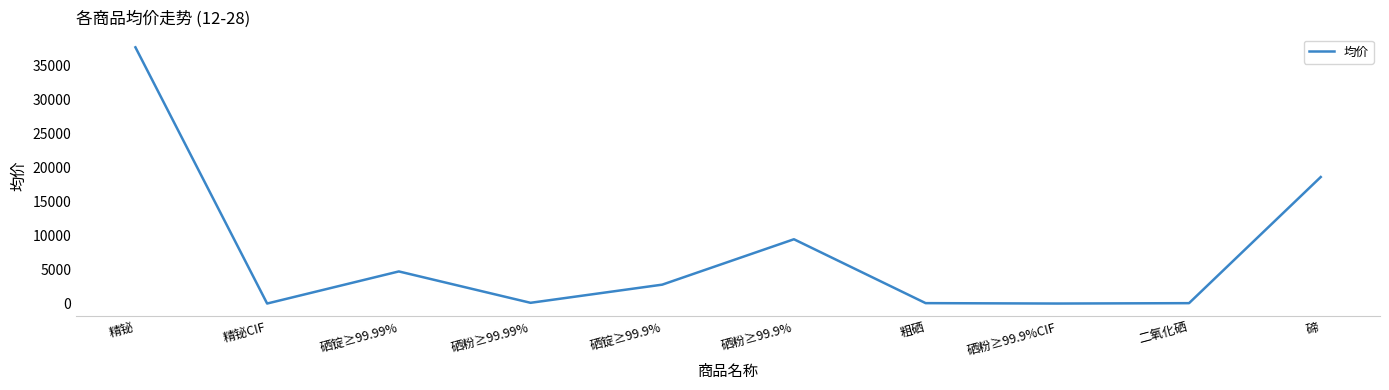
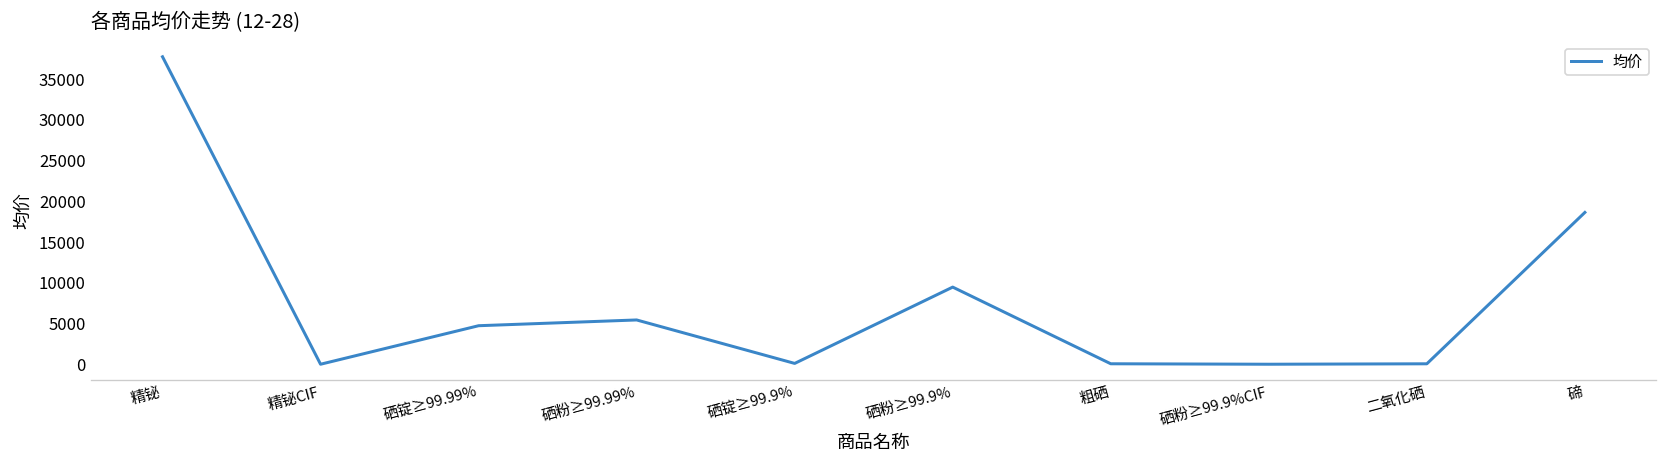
硒粉≥99.99%: 0 -> 5000
硒锭≥99.9%: 3000 -> 0
